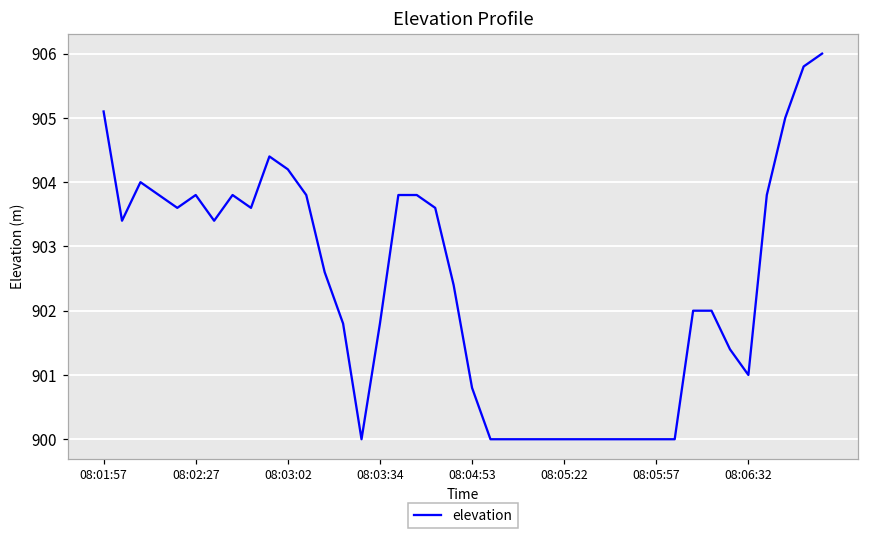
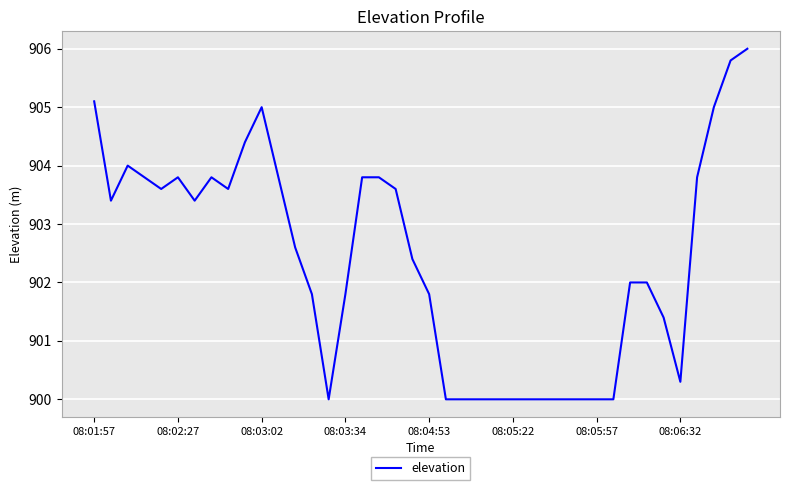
08:03:02: 904.2 -> 905.0
08:04:53: 900.8 -> 901.8
08:06:32: 901.0 -> 900.3
